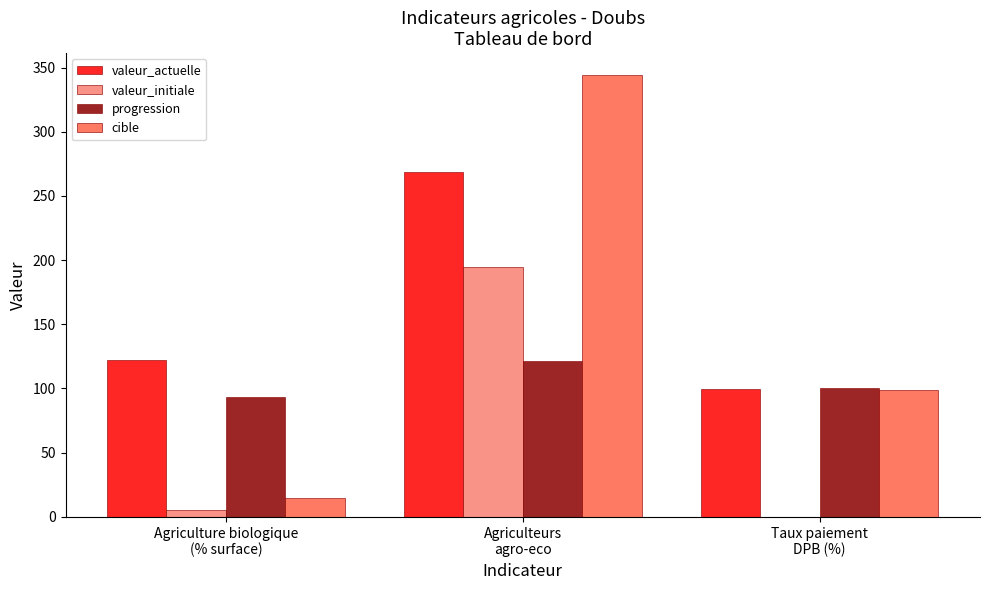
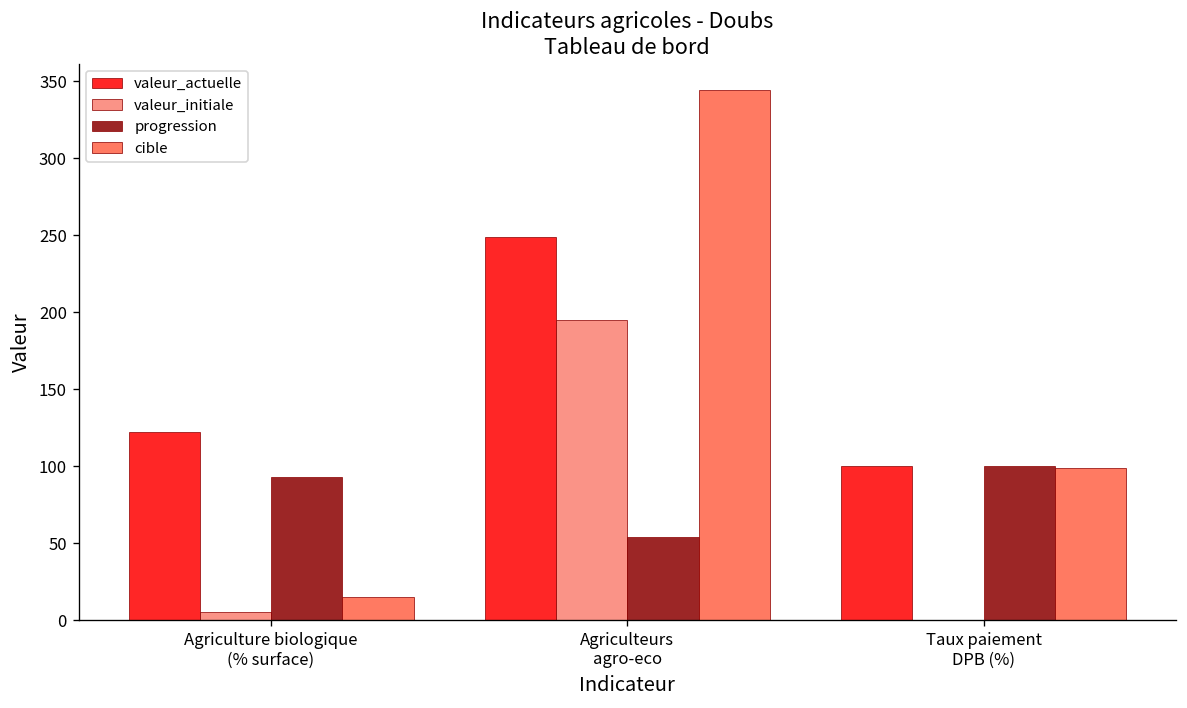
valeur_actuelle, Agriculteurs agro-eco: 269 -> 249
progression, Agriculteurs agro-eco: 122 -> 54
